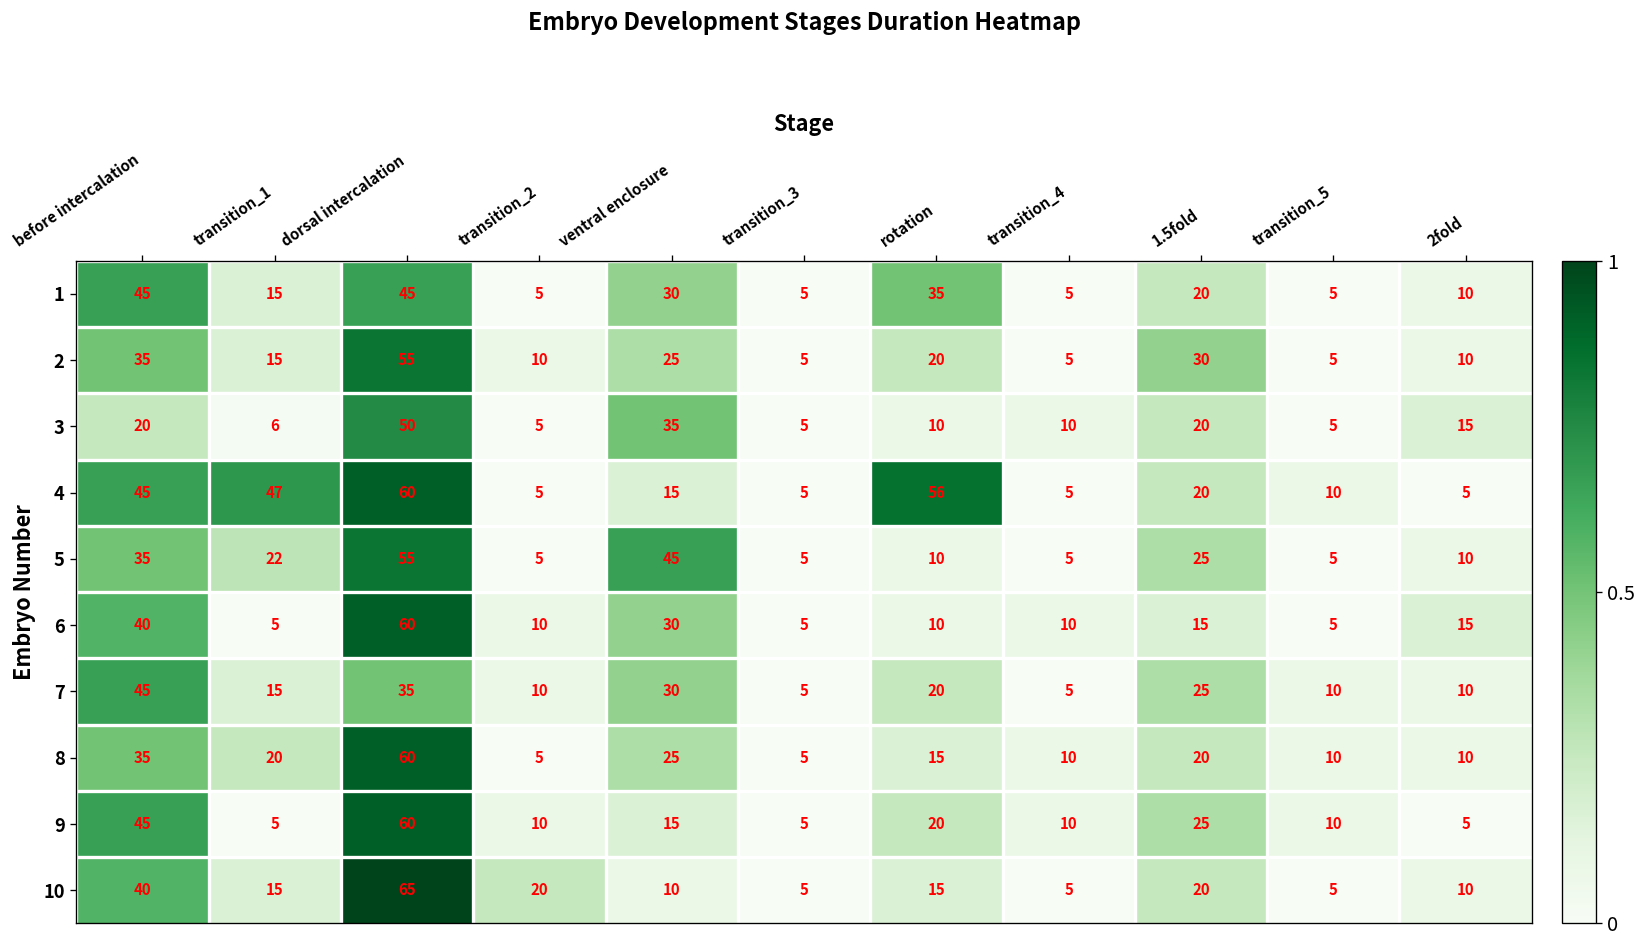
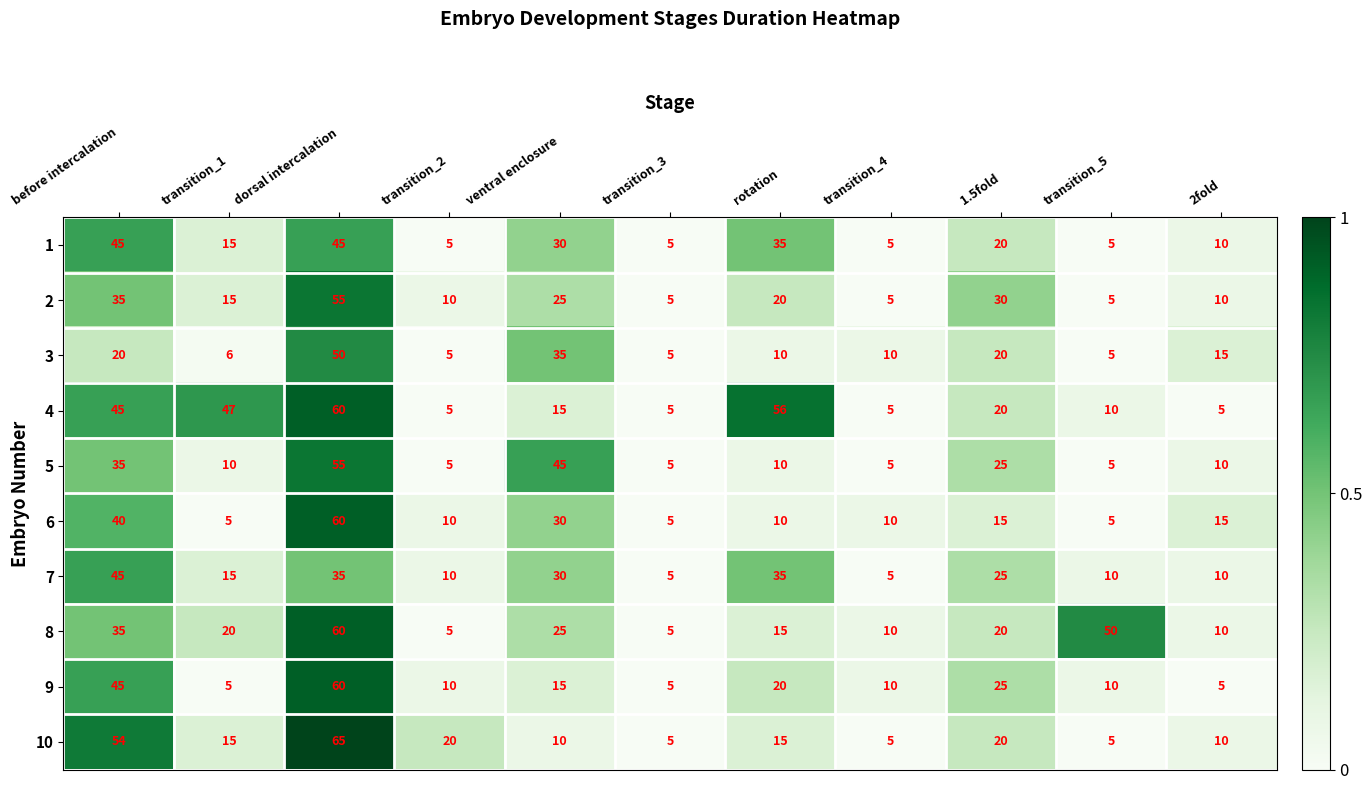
5, transition_1: 22 -> 10
7, rotation: 20 -> 35
8, transition_5: 10 -> 50
10, before intercalation: 40 -> 54
